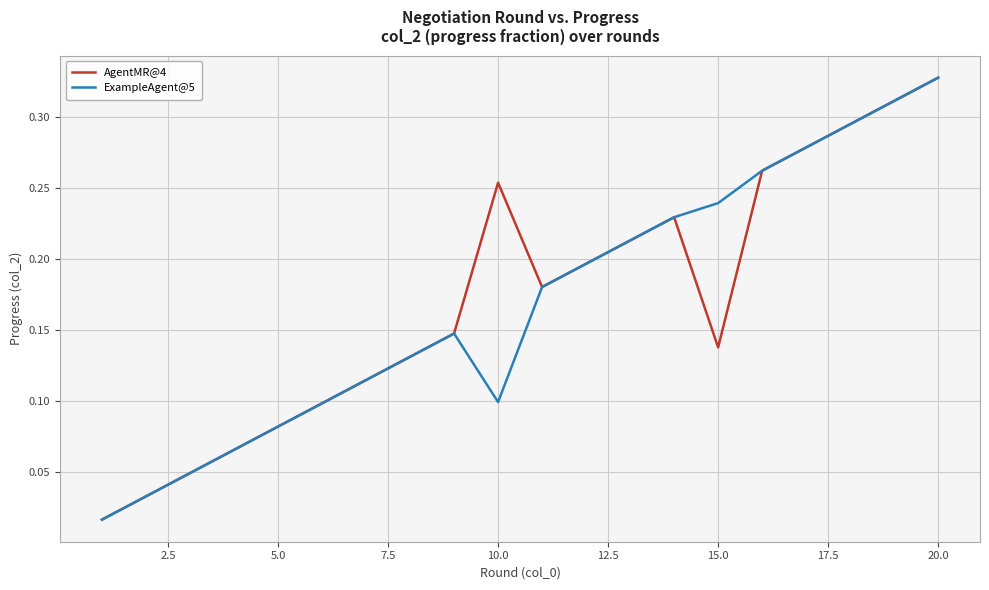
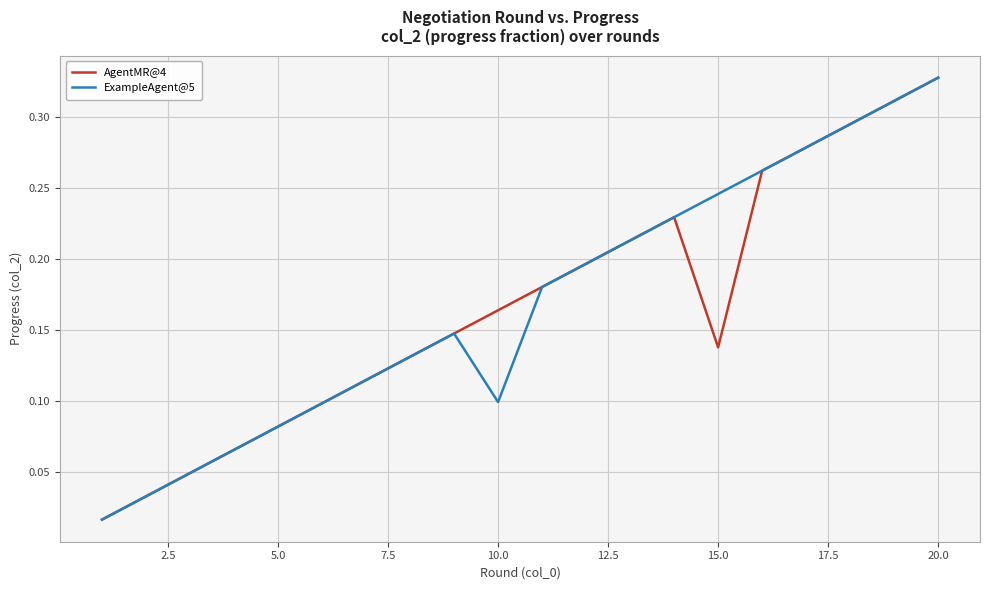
AgentMR@4, 10.0: 0.254 -> 0.164
ExampleAgent@5, 15.0: 0.239 -> 0.246
